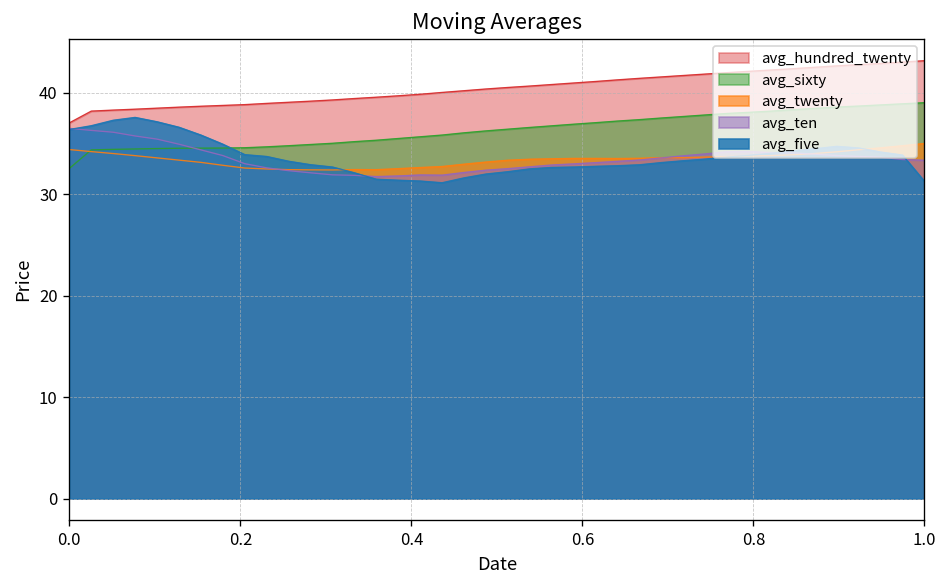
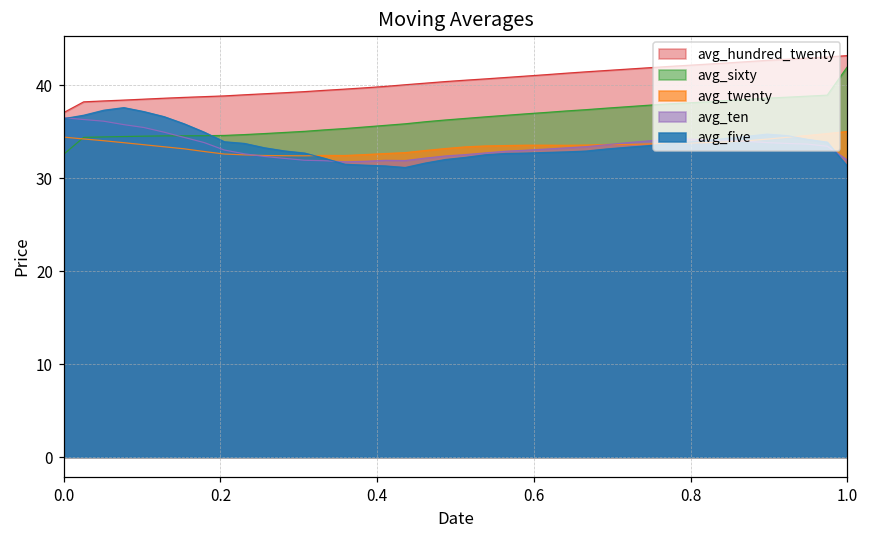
avg_sixty, 1.0: 39 -> 42
avg_ten, 1.0: 33 -> 32
